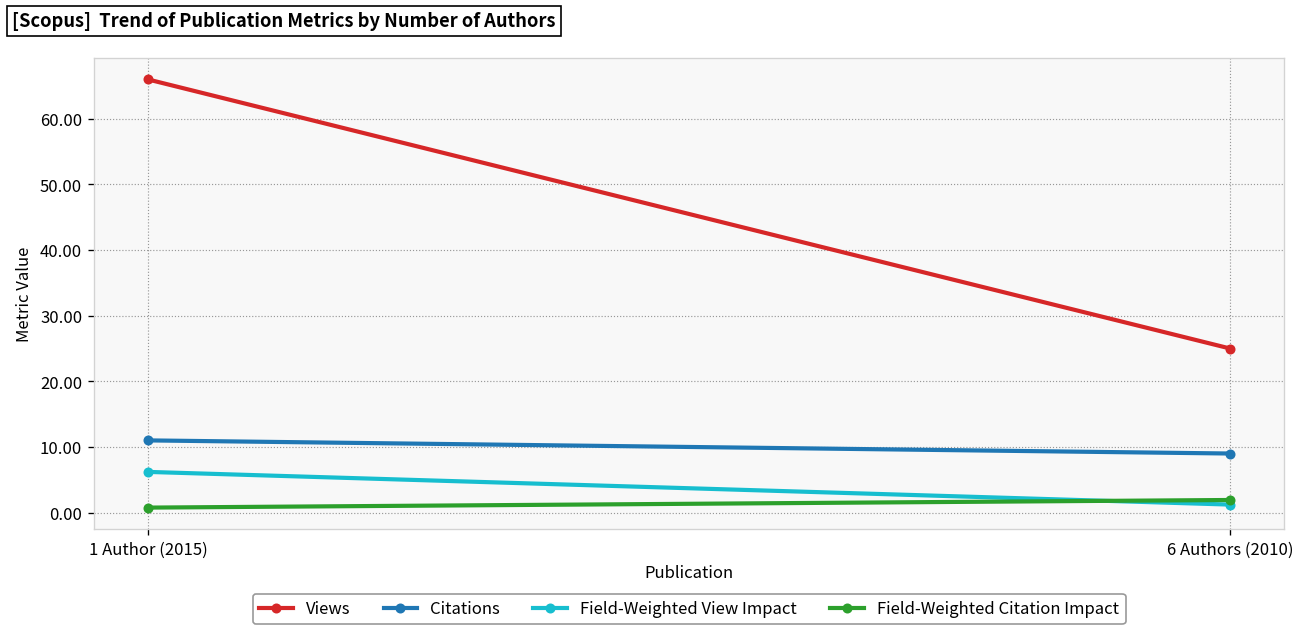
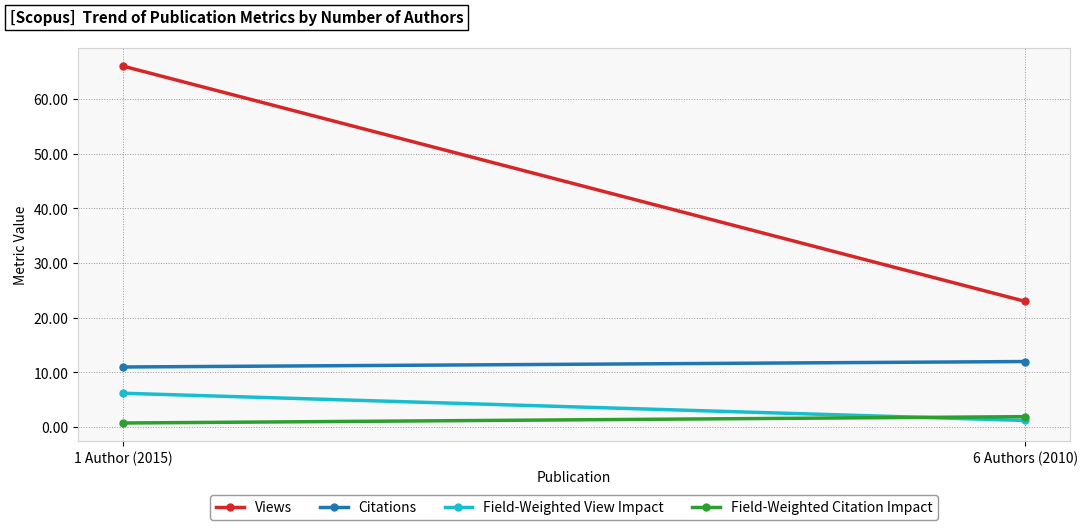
Views, 6 Authors (2010): 25 -> 23
Citations, 6 Authors (2010): 9 -> 12
